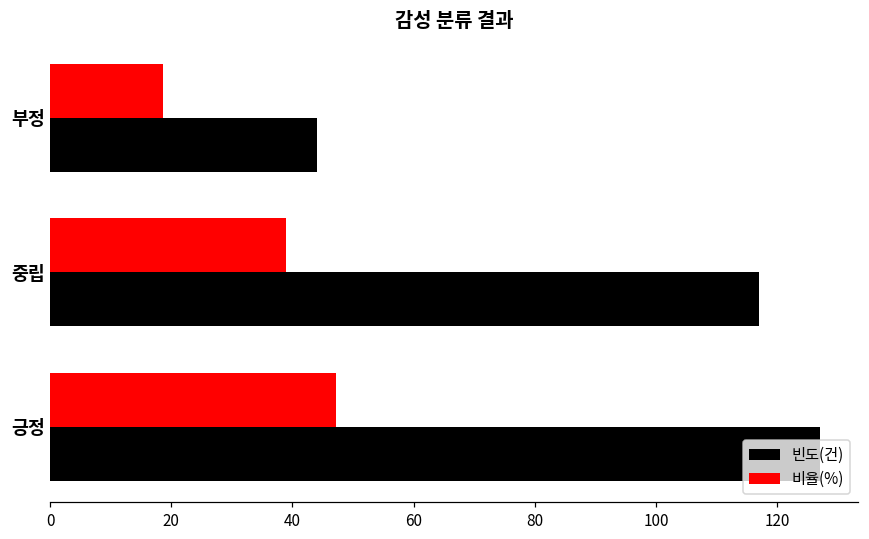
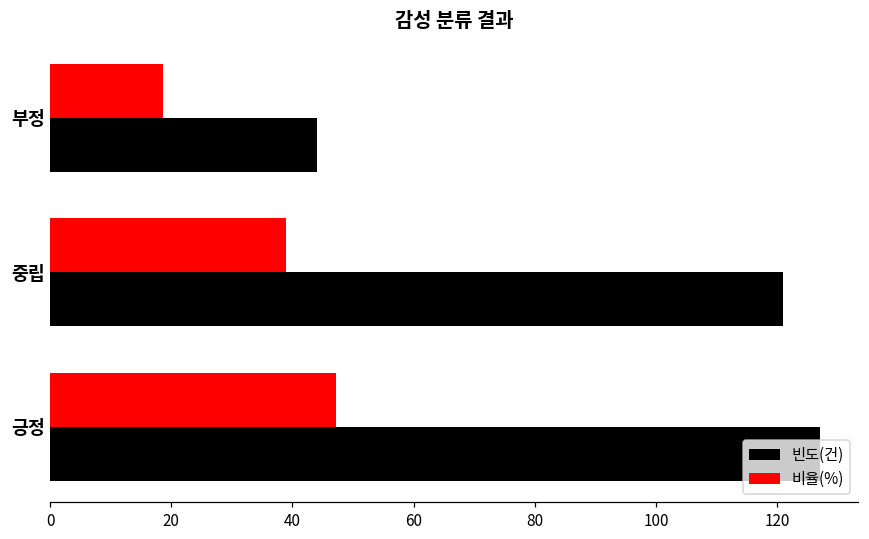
빈도(건), 중립: 117 -> 121
